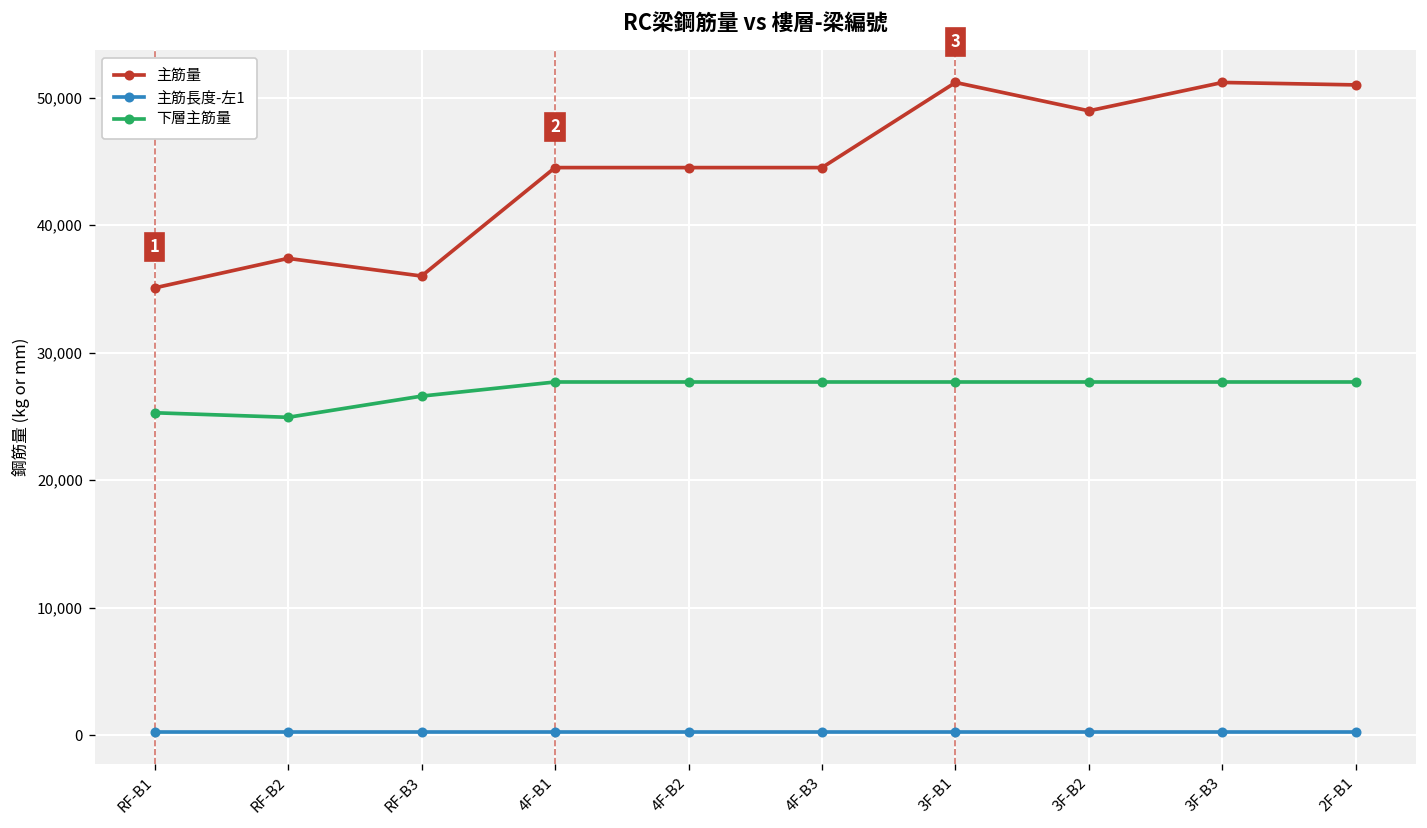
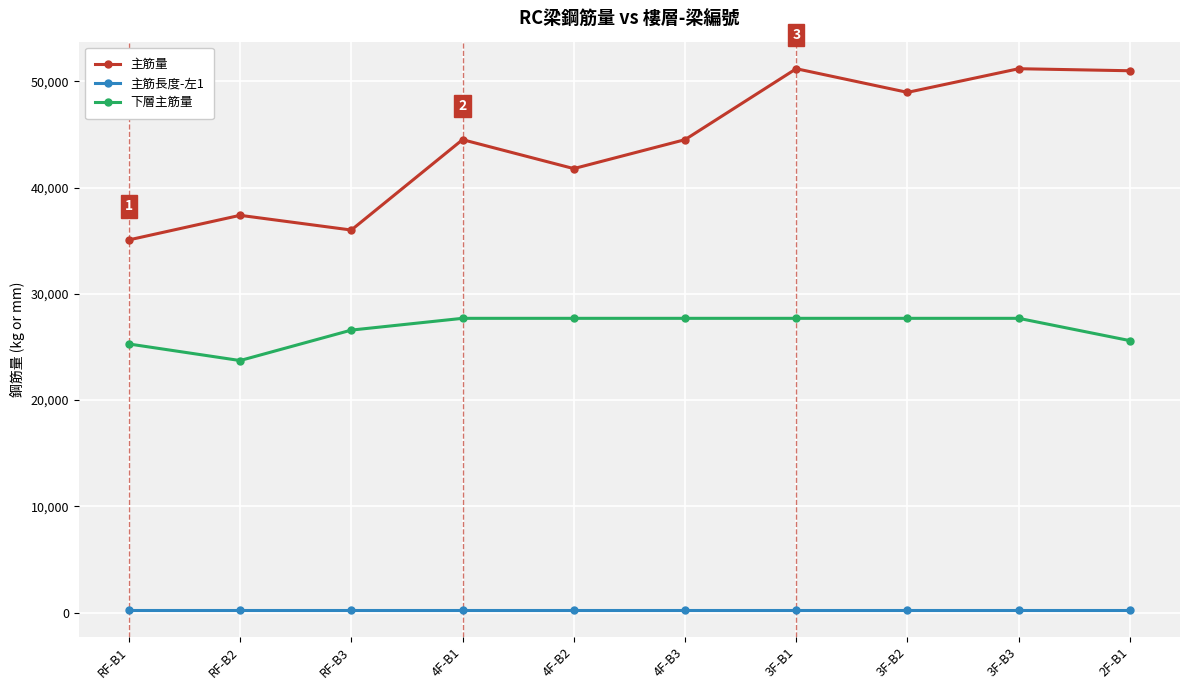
下層主筋量, RF-B2: 24,900 -> 23,700
主筋量, 4F-B2: 44,500 -> 41,800
下層主筋量, 2F-B1: 27,700 -> 25,600
